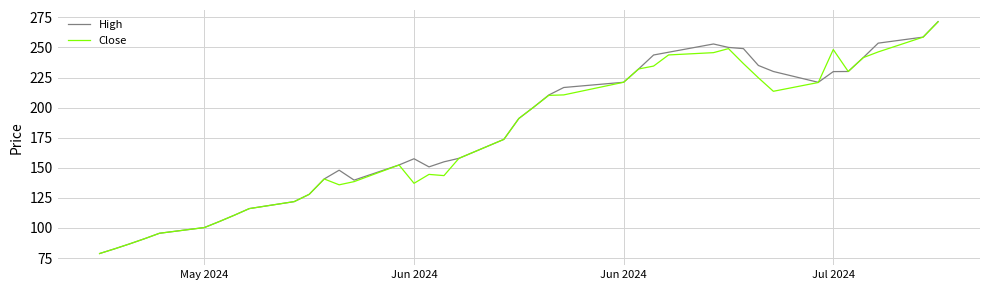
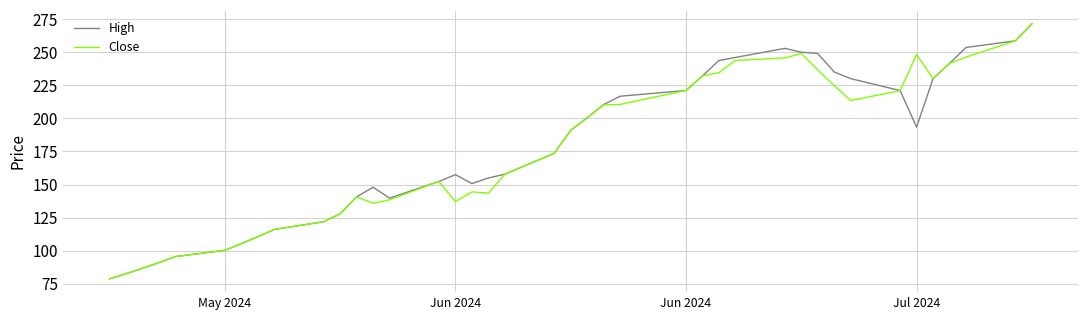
High, Jul 2024: 230 -> 193
